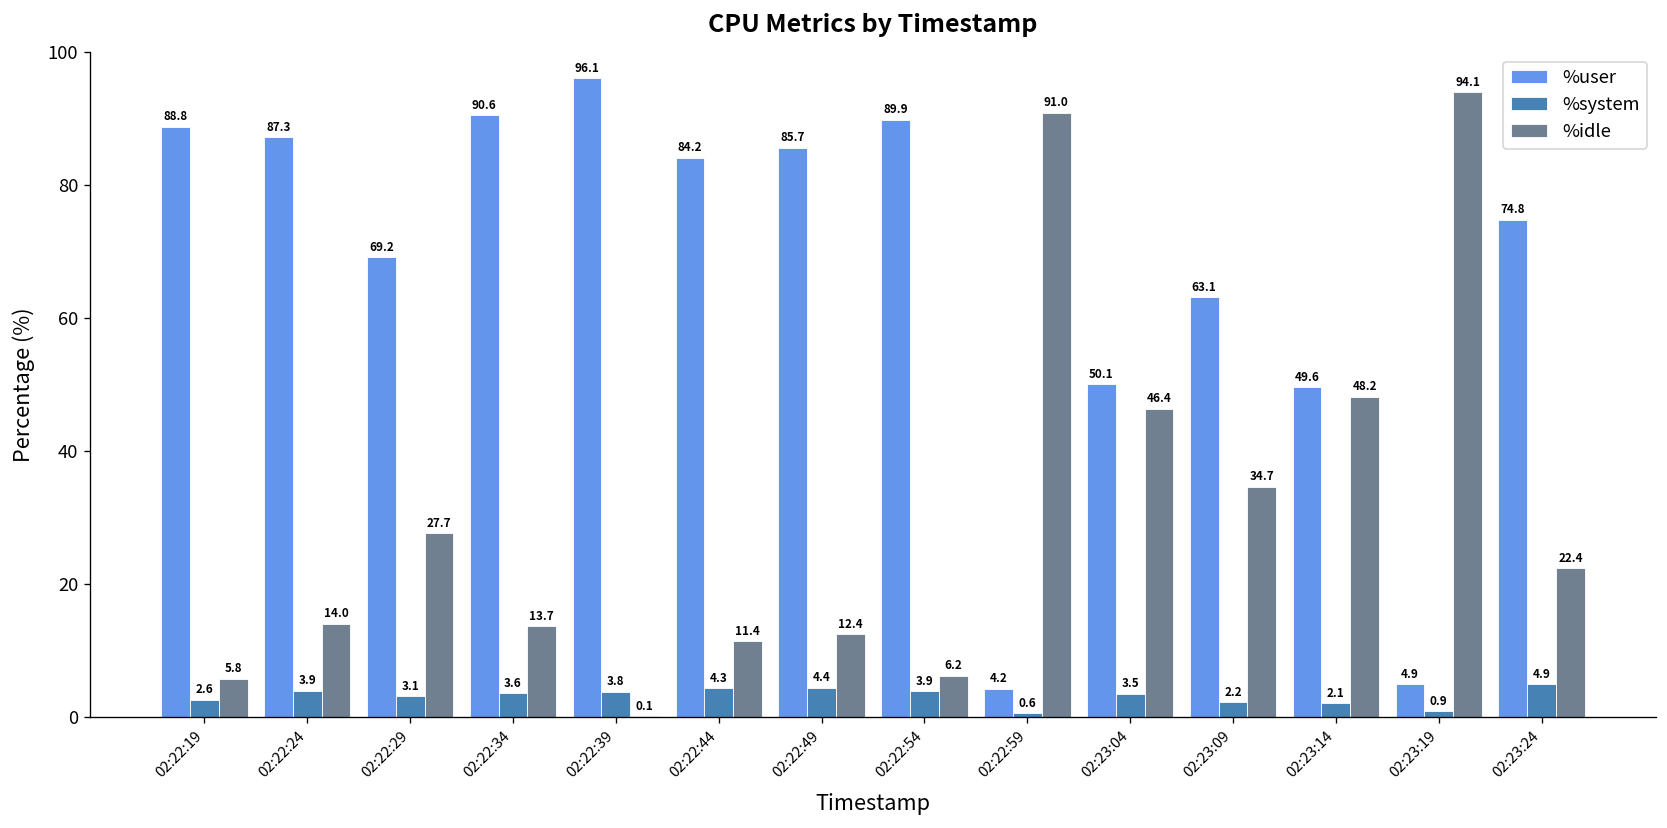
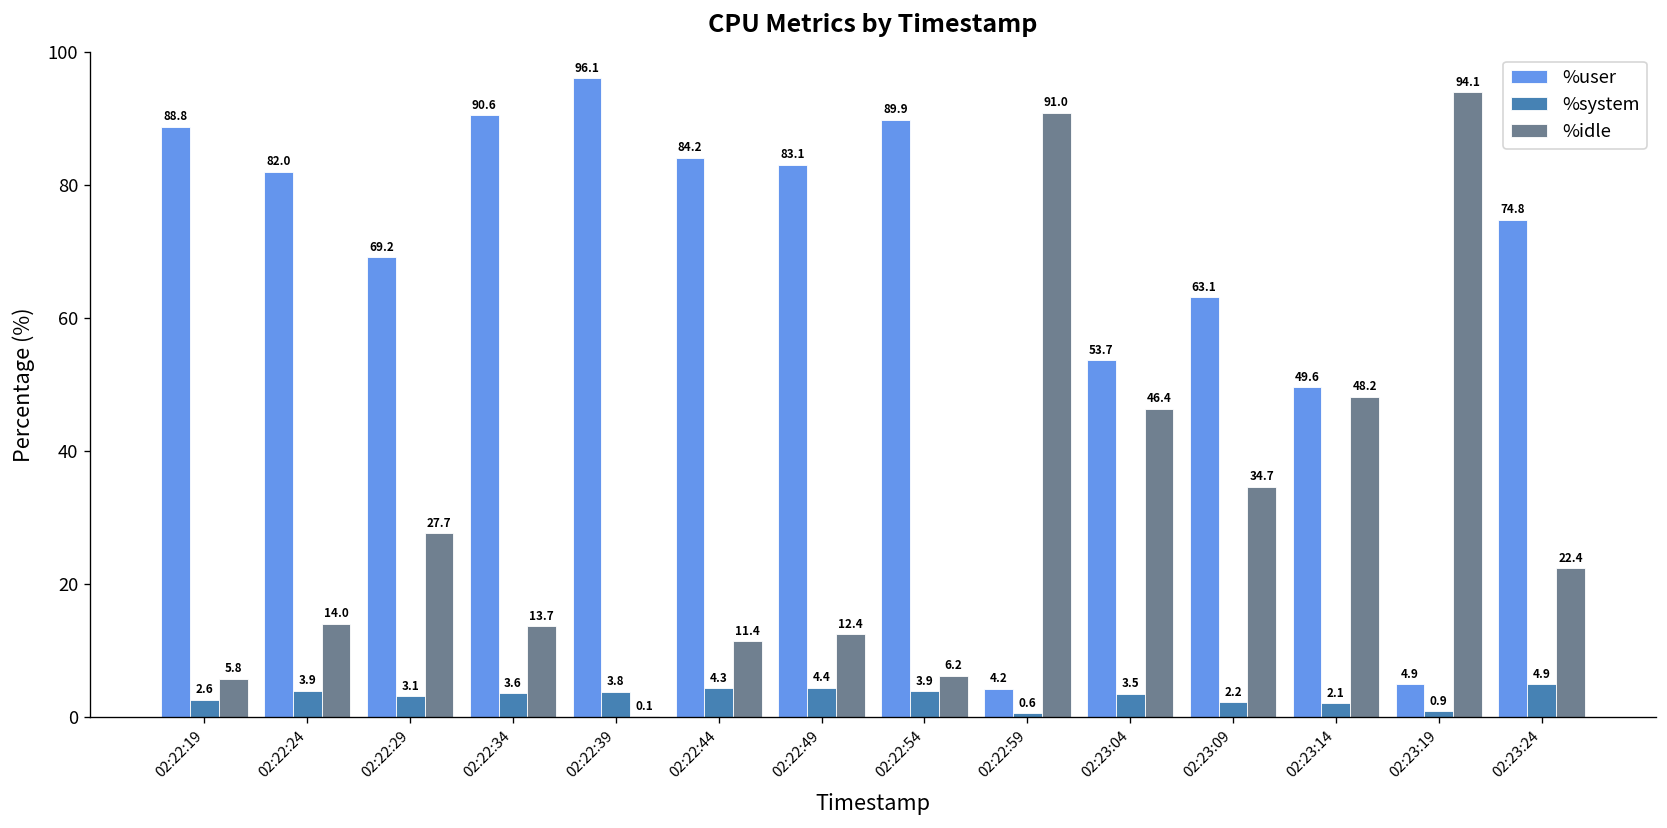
%user, 02:22:24: 87.3 -> 82.0
%user, 02:22:49: 85.7 -> 83.1
%user, 02:23:04: 50.1 -> 53.7
